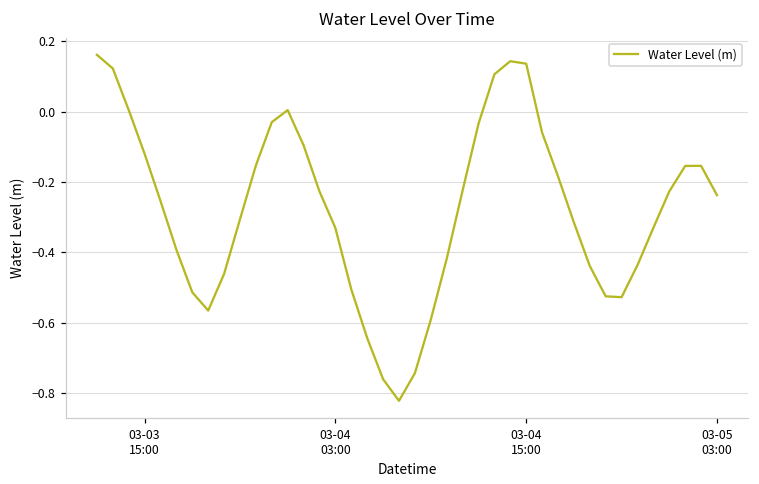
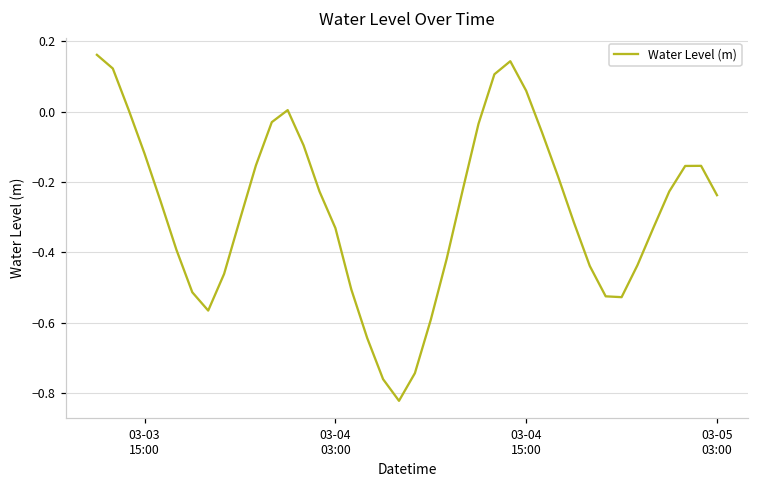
03-04 15:00: 0.14 -> 0.06
